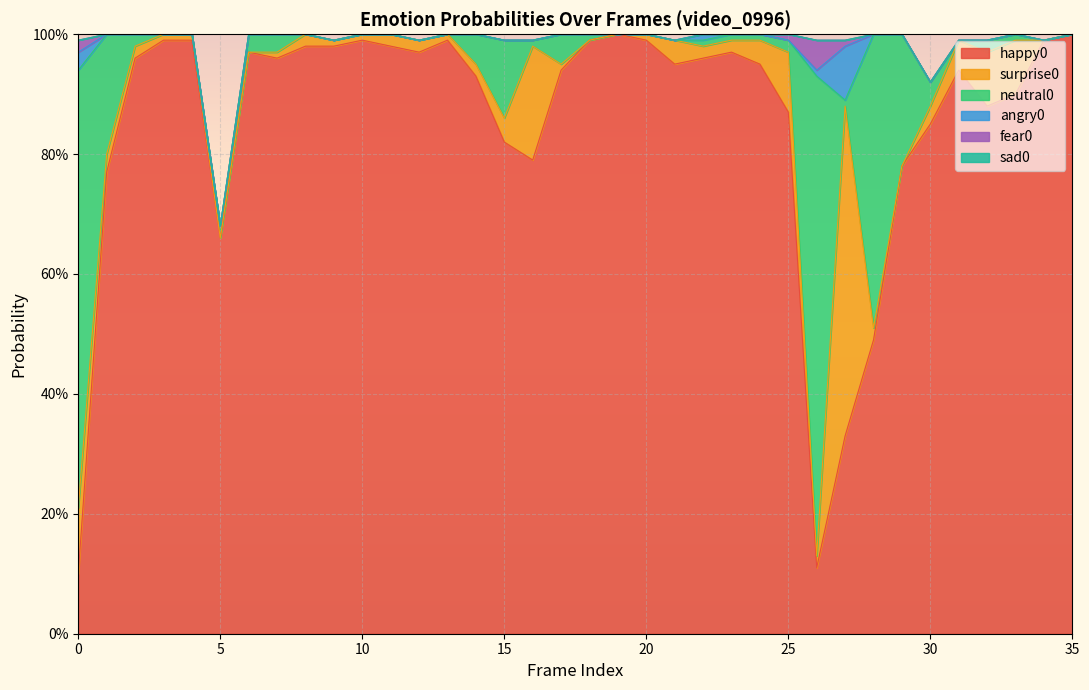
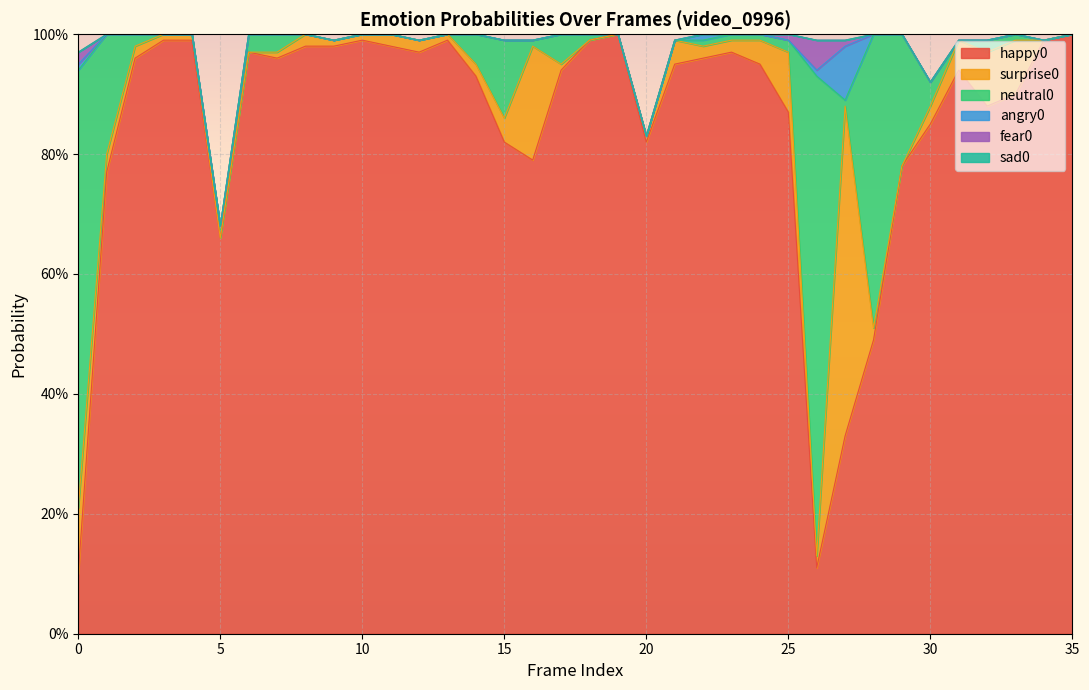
angry0, 0: 3% -> 1%
happy0, 20: 99% -> 82%
